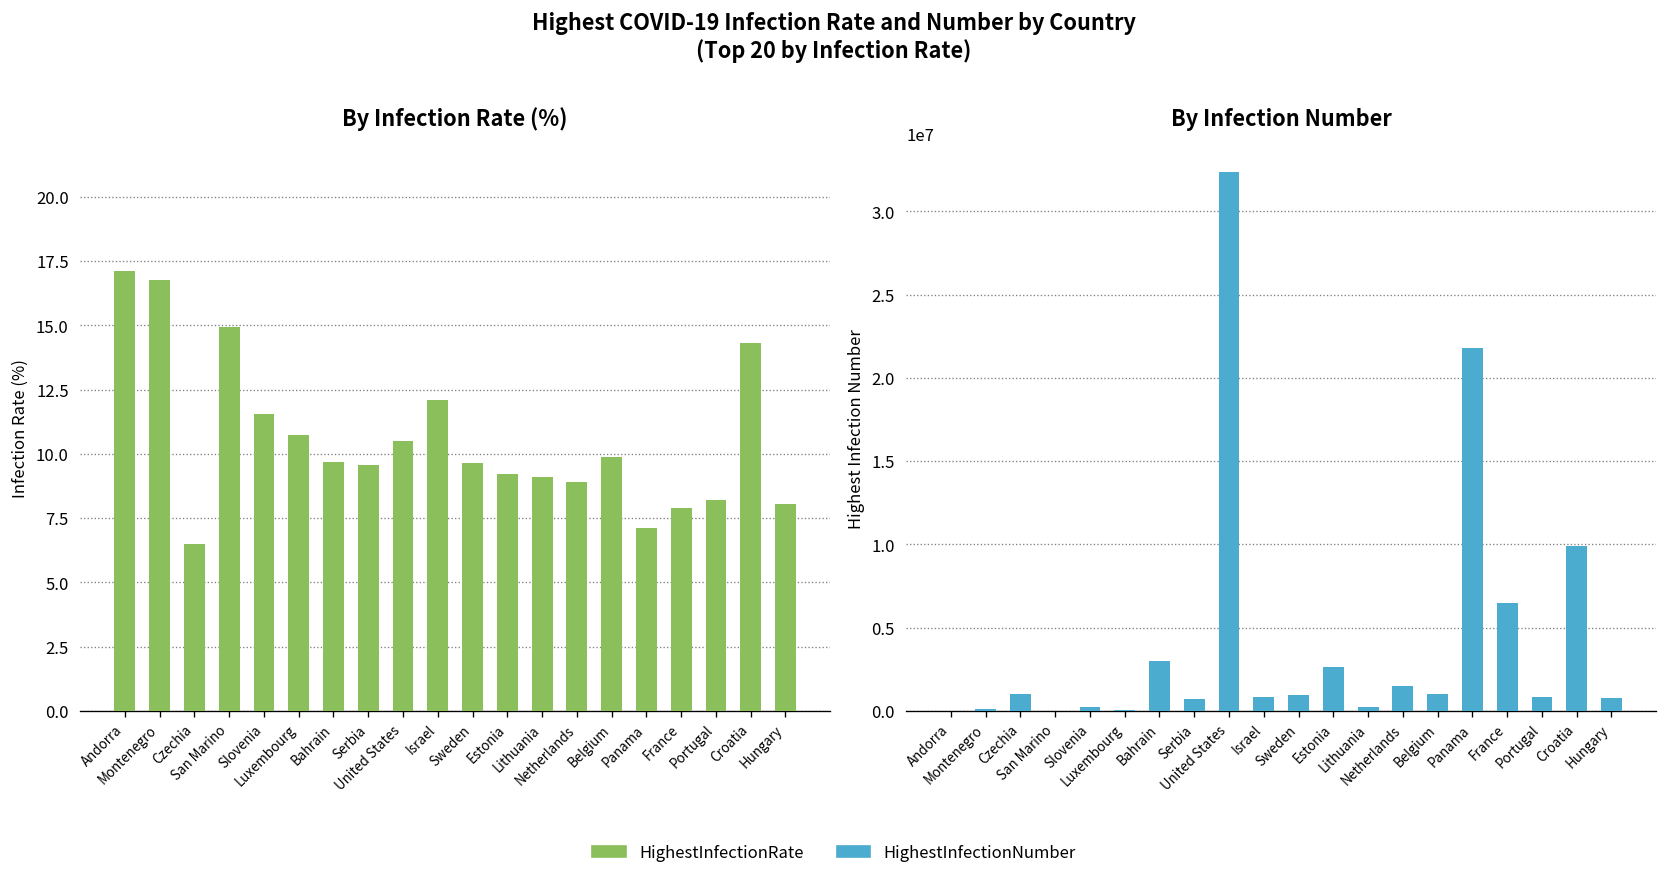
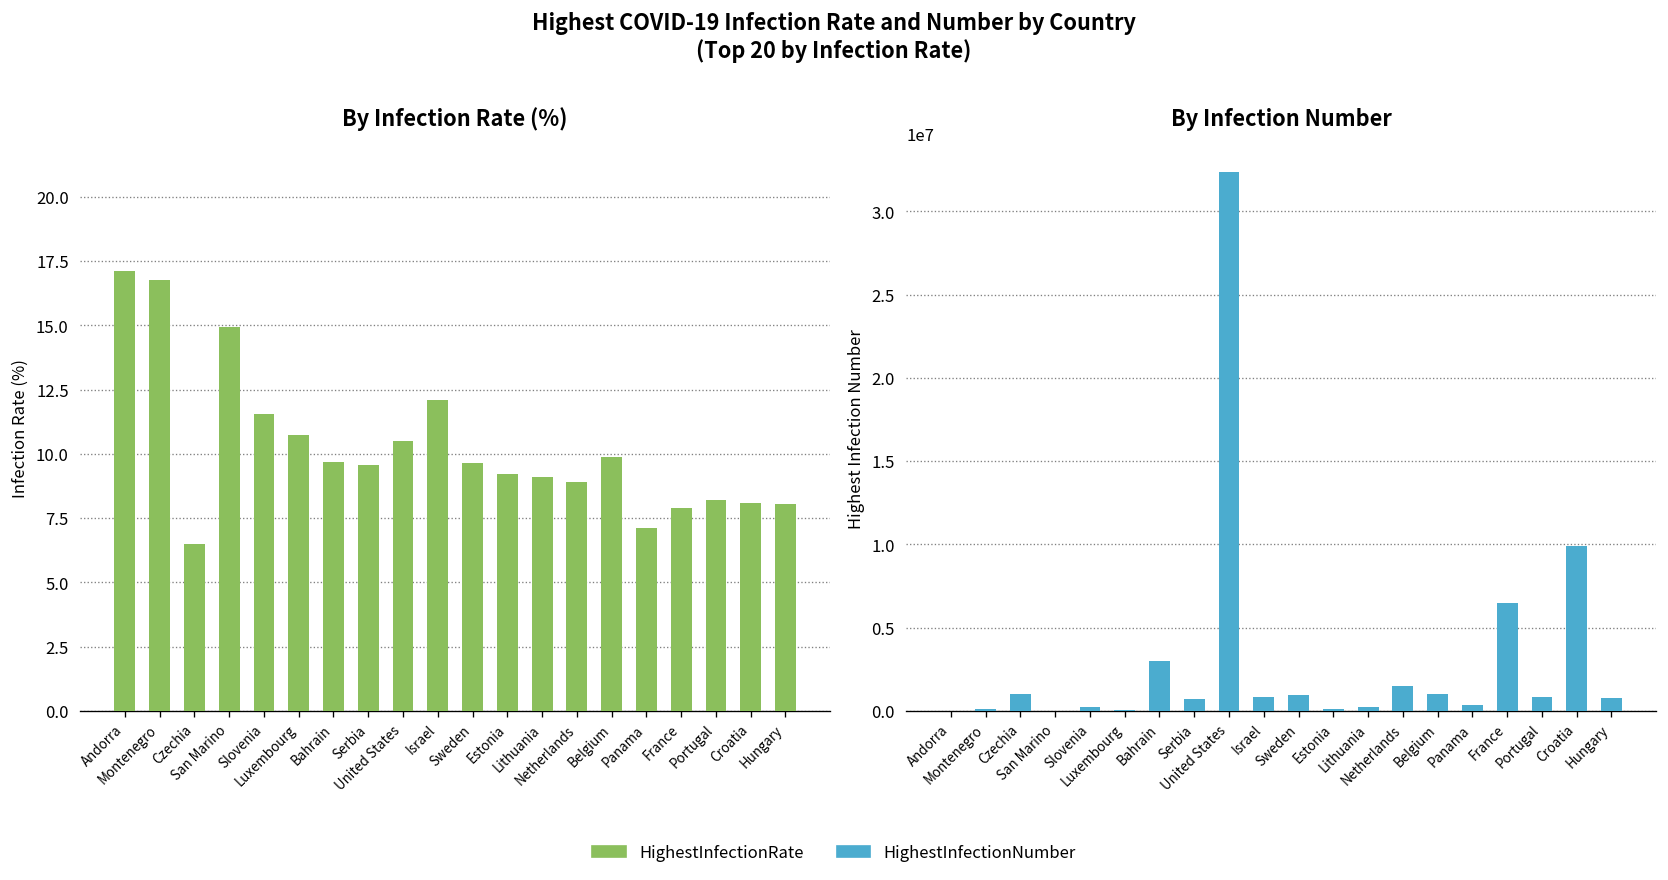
By Infection Rate (%), Croatia: 14.3 -> 8.1
By Infection Number, Estonia: 2600000 -> 100000
By Infection Number, Panama: 21800000 -> 400000
